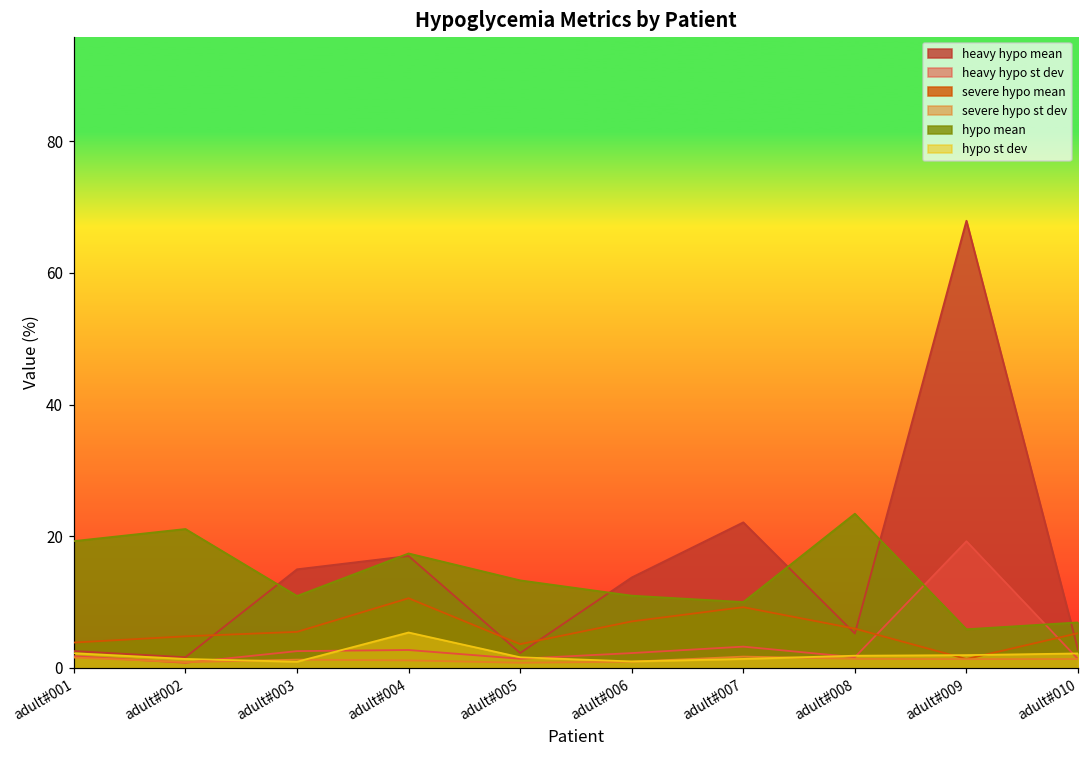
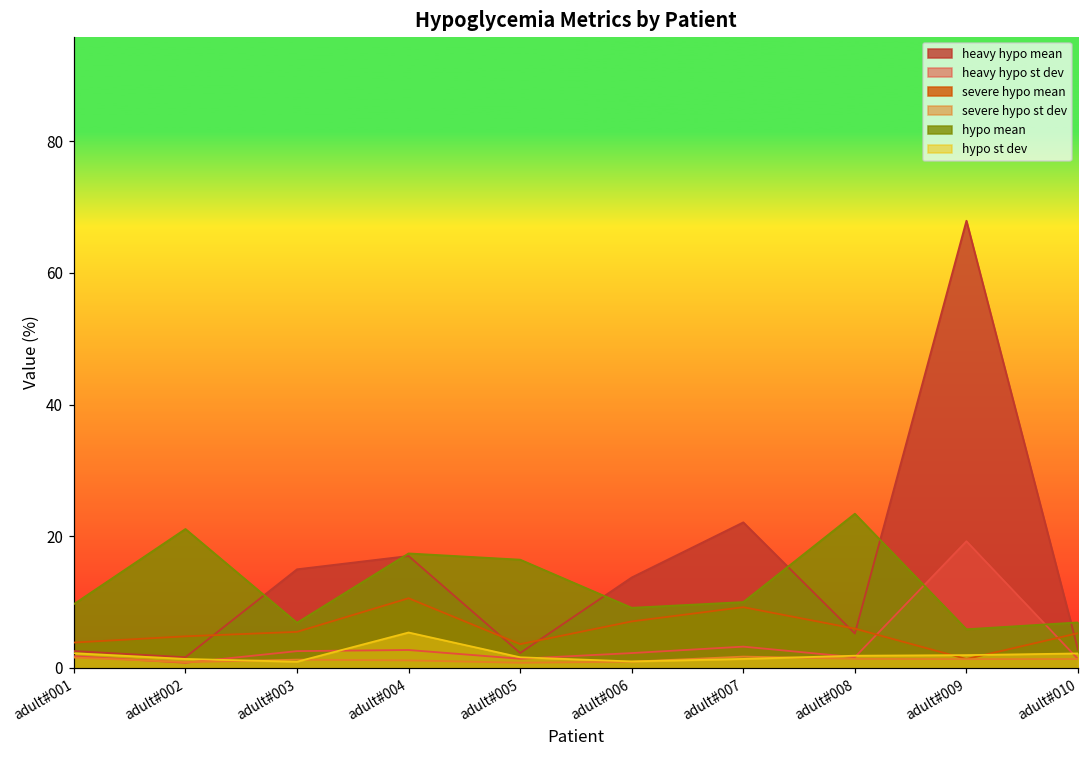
hypo mean, adult#001: 19 -> 10
hypo mean, adult#003: 11 -> 7
hypo mean, adult#005: 13 -> 16
hypo mean, adult#006: 11 -> 9
